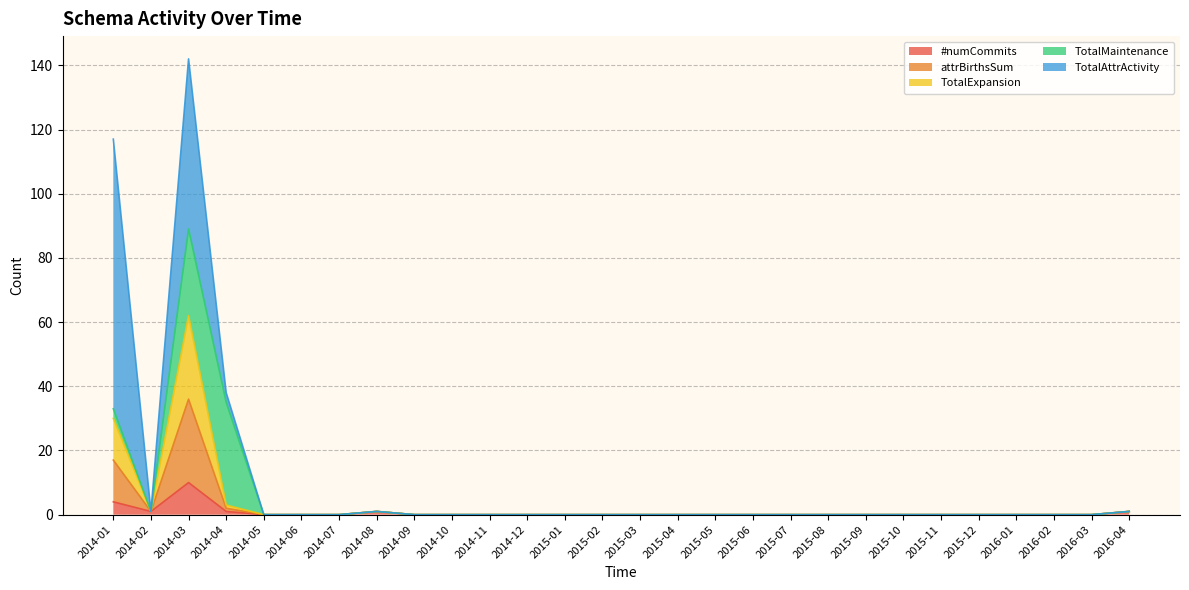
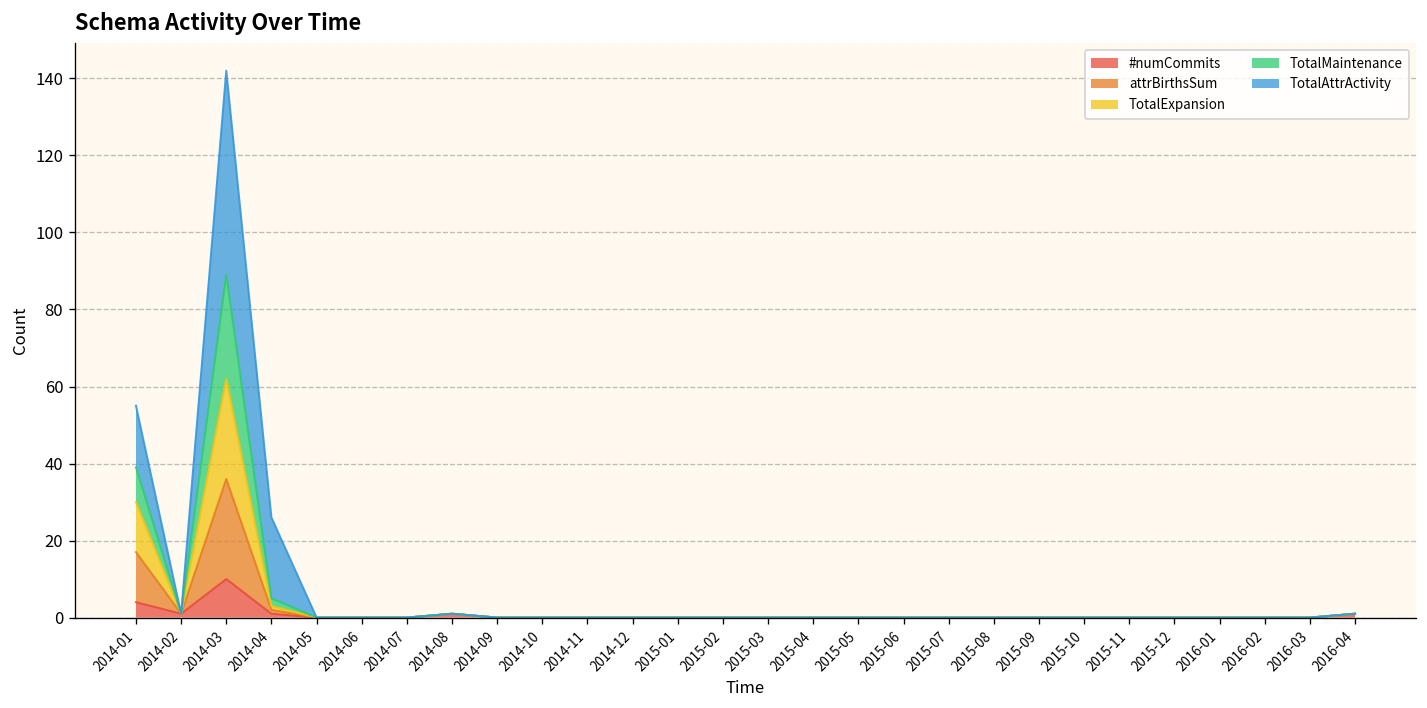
TotalMaintenance, 2014-01: 3 -> 9
TotalAttrActivity, 2014-01: 84 -> 16
TotalMaintenance, 2014-04: 32 -> 2
TotalAttrActivity, 2014-04: 3 -> 21
